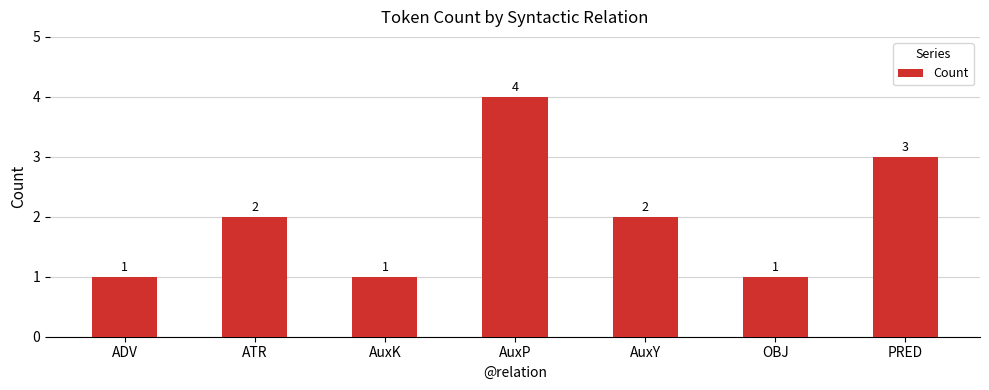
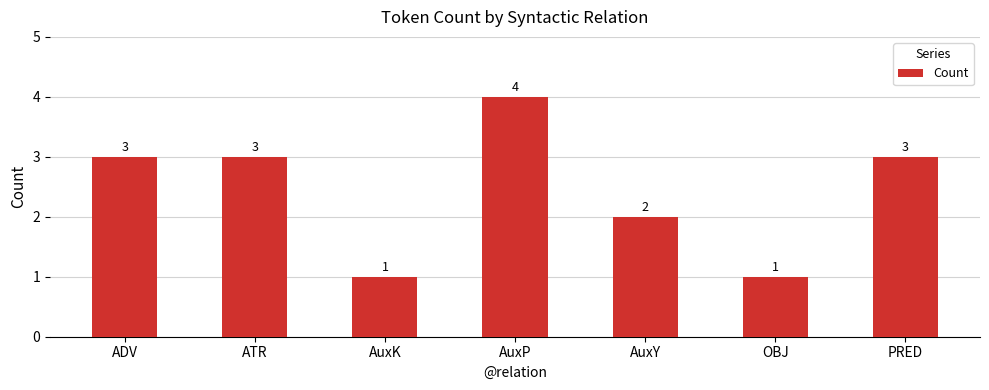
ADV: 1 -> 3
ATR: 2 -> 3
